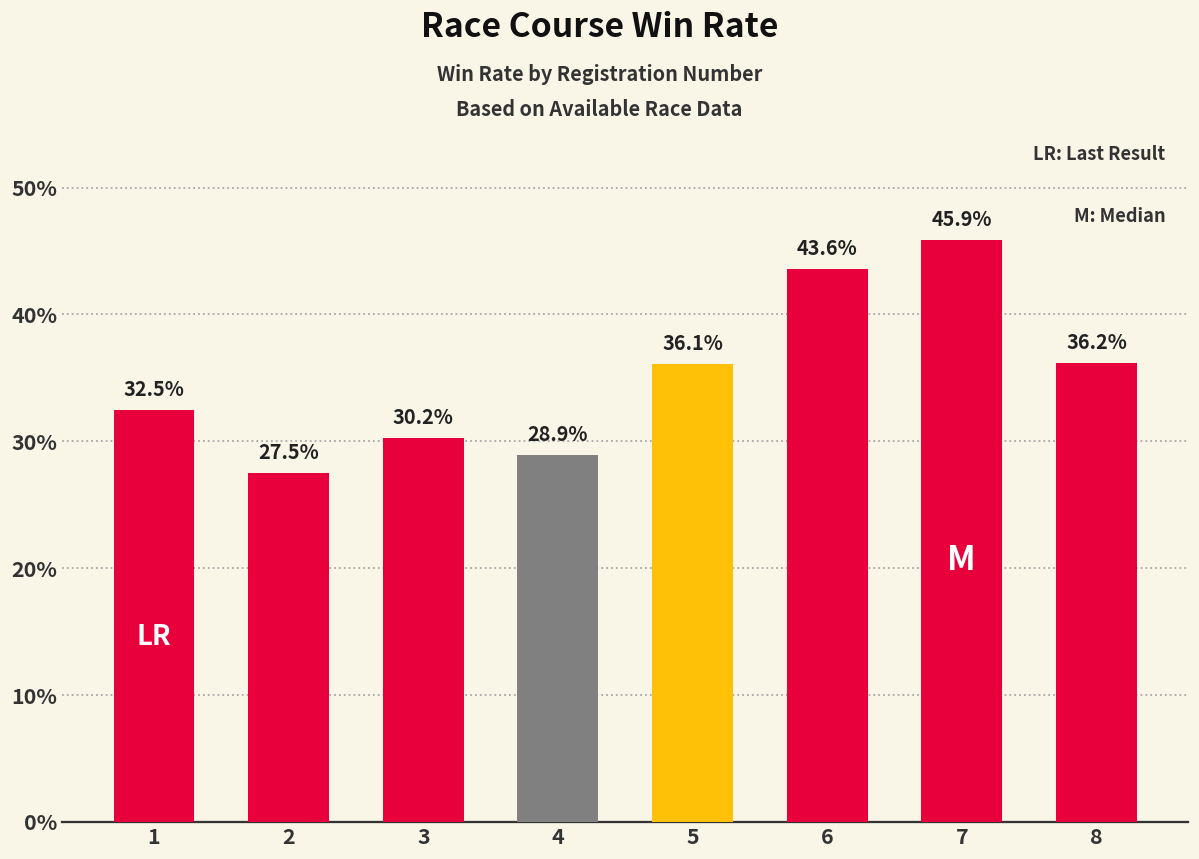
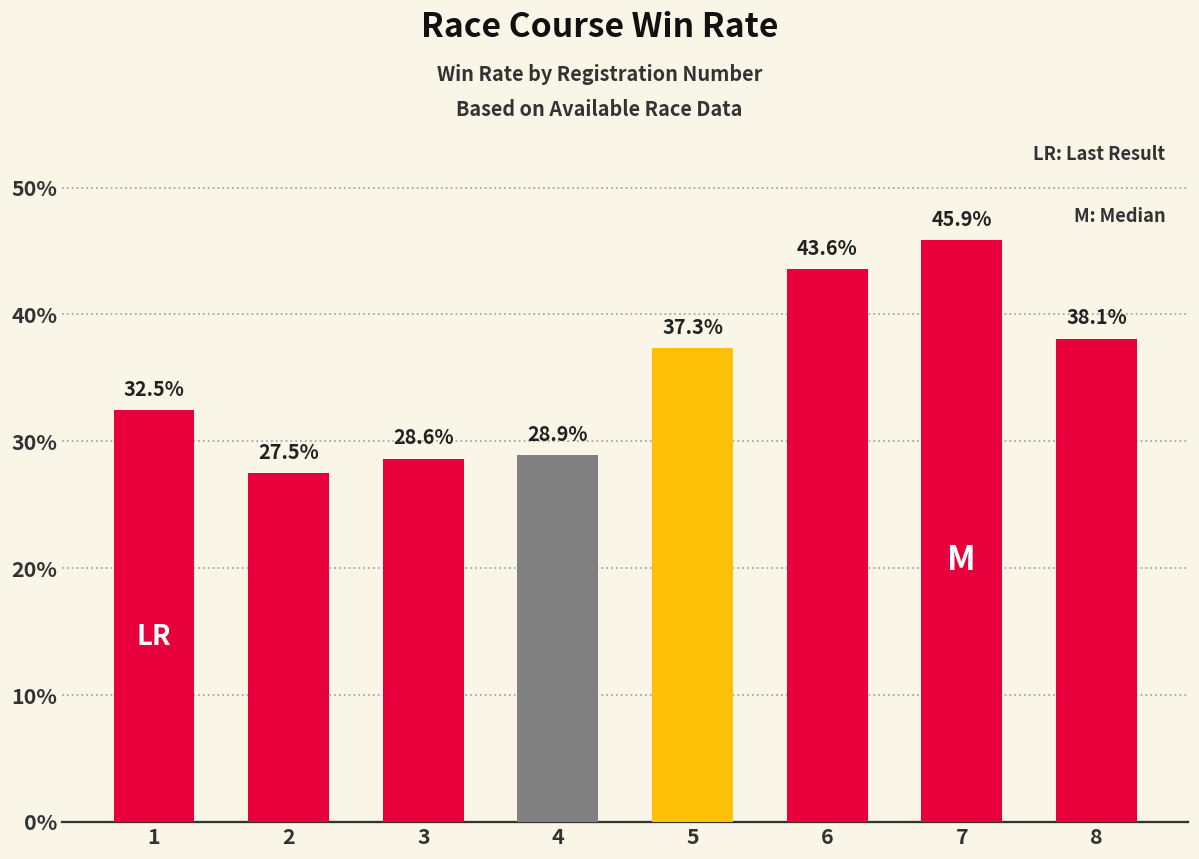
3: 30.2% -> 28.6%
5: 36.1% -> 37.3%
8: 36.2% -> 38.1%
